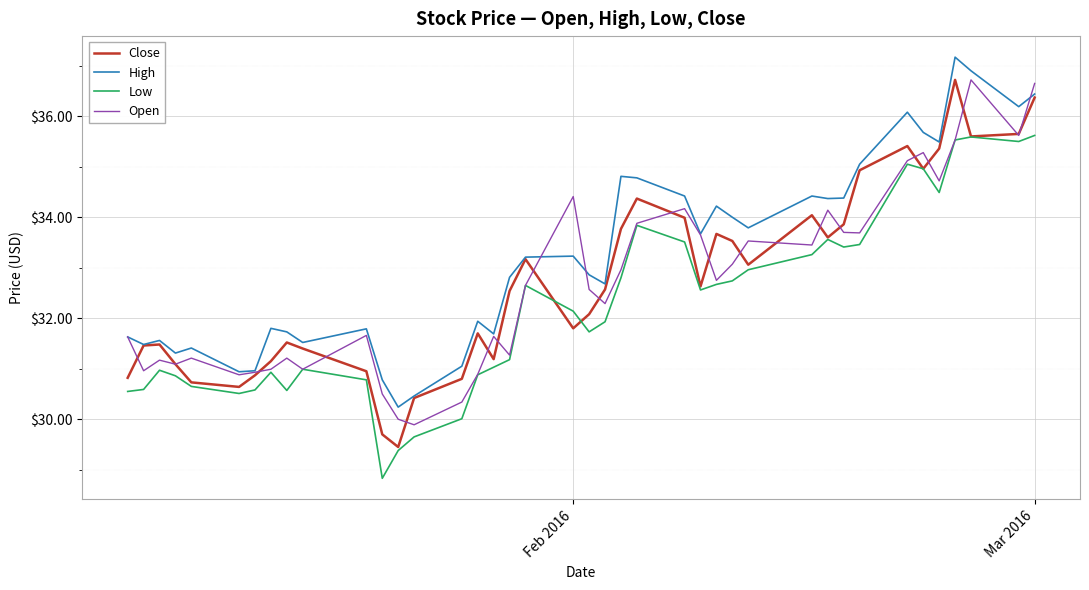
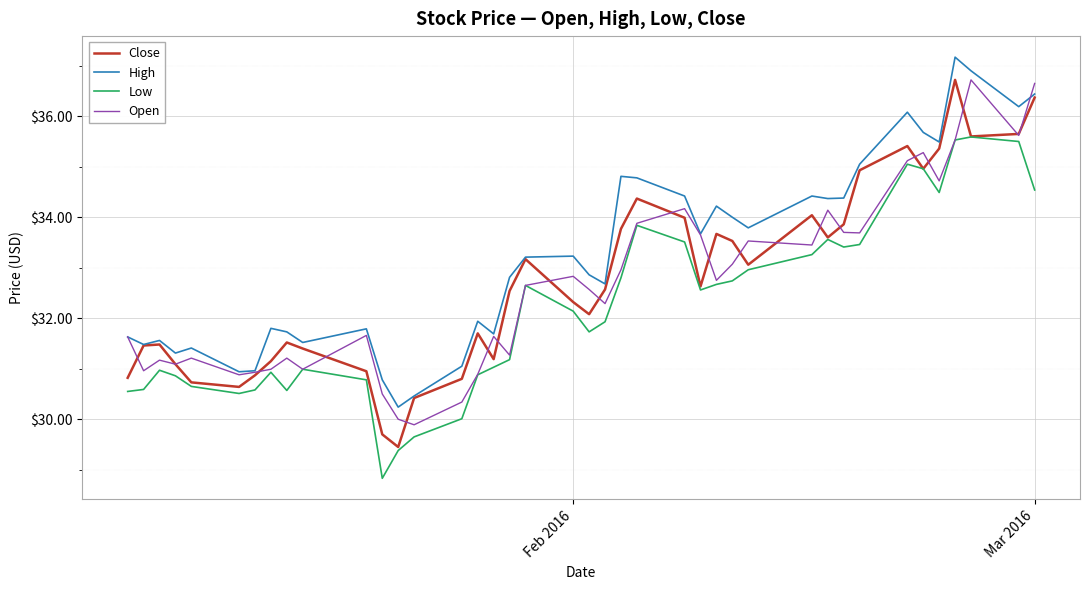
Close, Feb 2016: $31.8 -> $32.3
Open, Feb 2016: $34.4 -> $32.8
Low, Mar 2016: $35.6 -> $34.5
